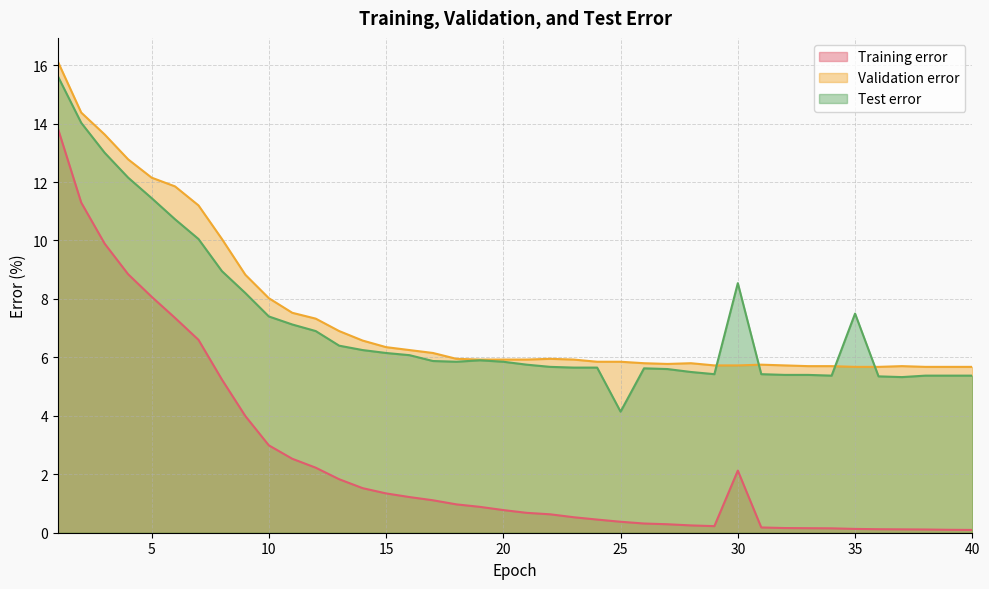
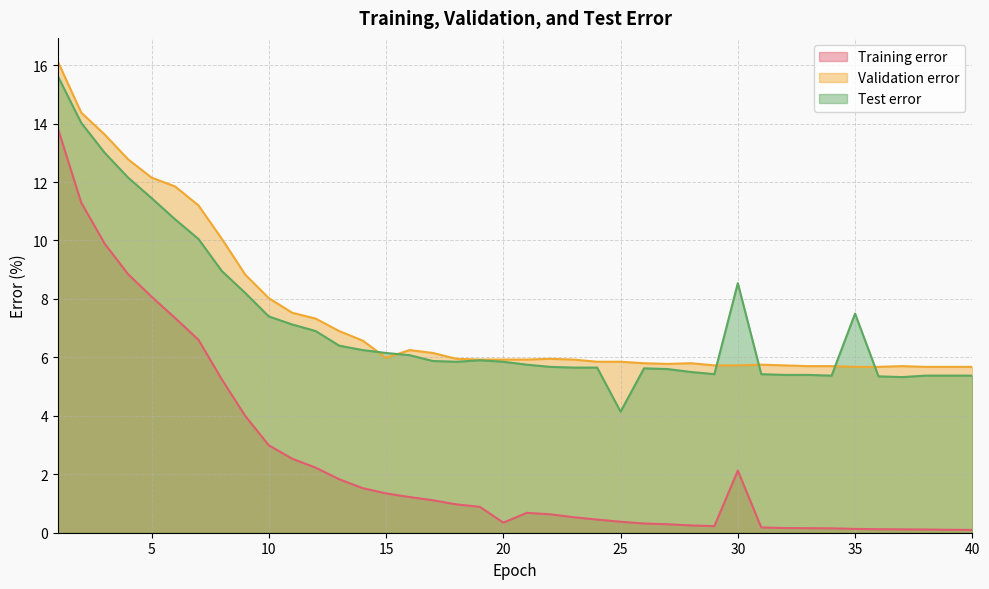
Validation error, 15: 6.3 -> 6.0
Training error, 20: 0.8 -> 0.3
